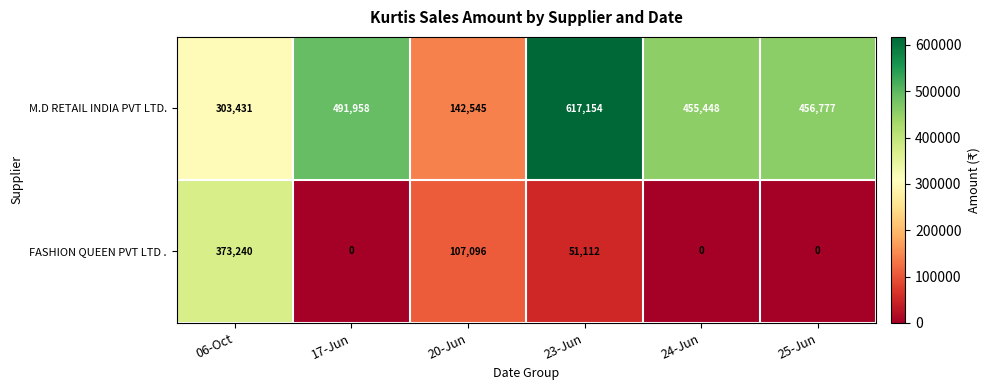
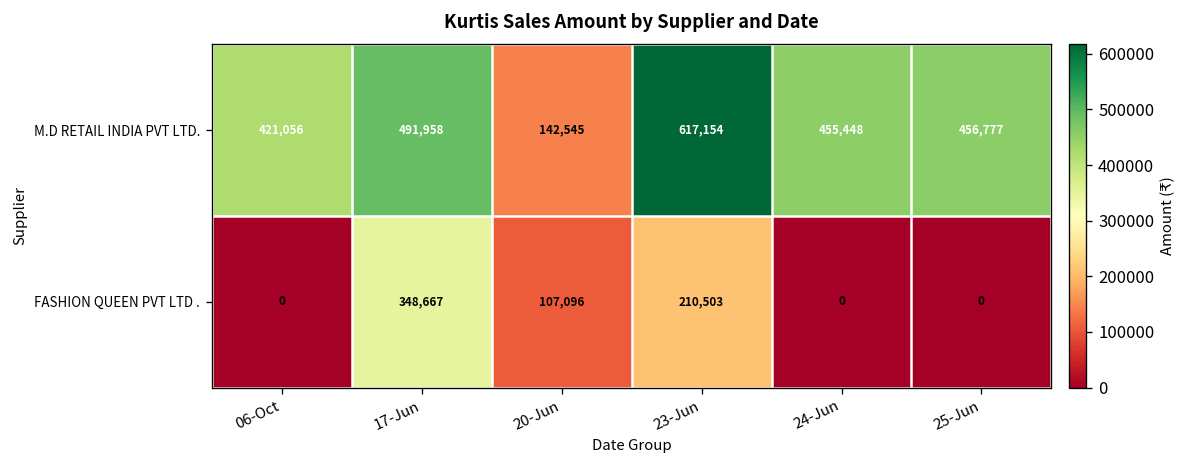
M.D RETAIL INDIA PVT LTD., 06-Oct: 303,431 -> 421,056
FASHION QUEEN PVT LTD ., 06-Oct: 373,240 -> 0
FASHION QUEEN PVT LTD ., 17-Jun: 0 -> 348,667
FASHION QUEEN PVT LTD ., 23-Jun: 51,112 -> 210,503
